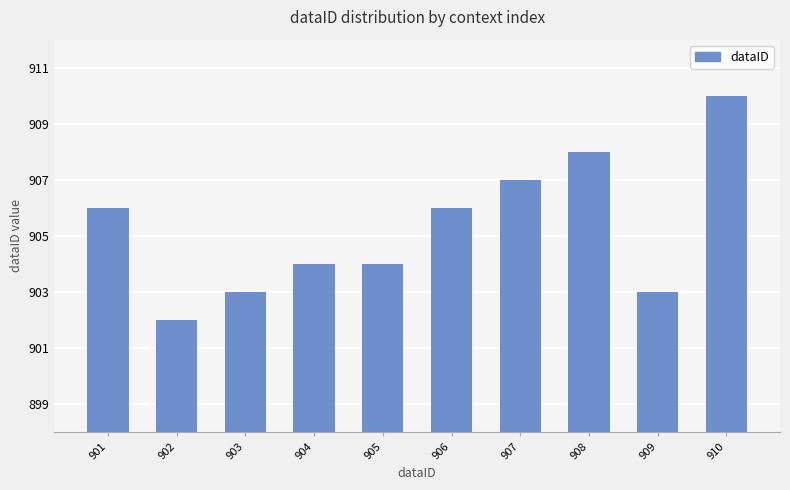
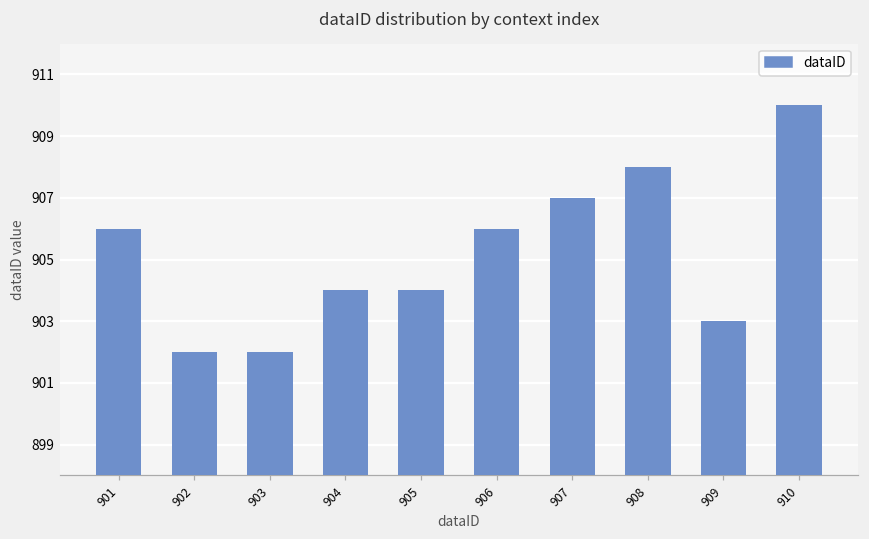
903: 903 -> 902
